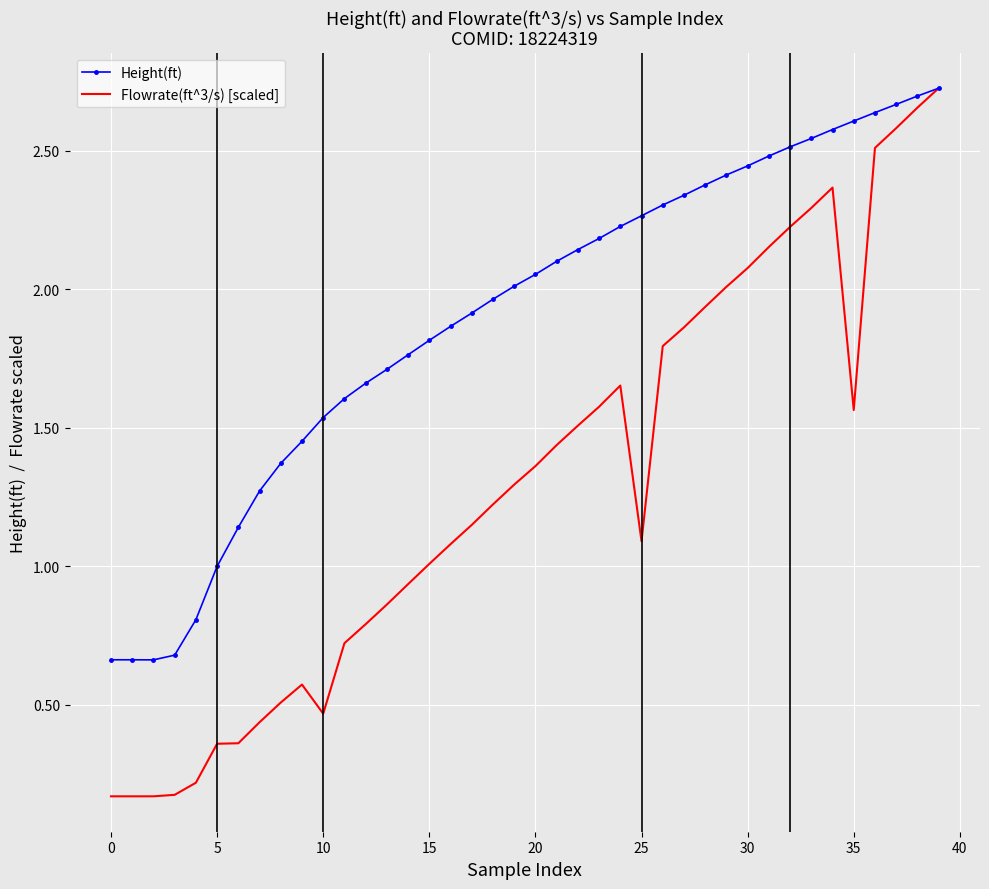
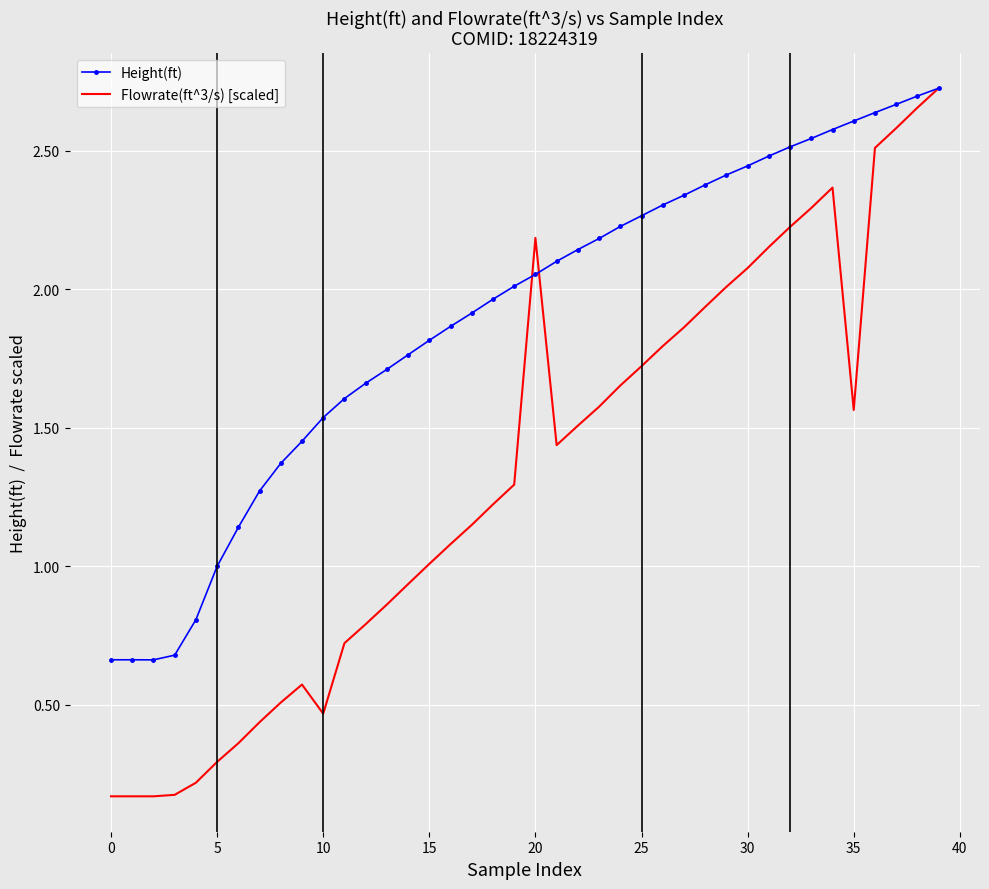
Flowrate(ft^3/s) [scaled], 5: 0.36 -> 0.29
Flowrate(ft^3/s) [scaled], 20: 1.36 -> 2.19
Flowrate(ft^3/s) [scaled], 25: 1.09 -> 1.72
